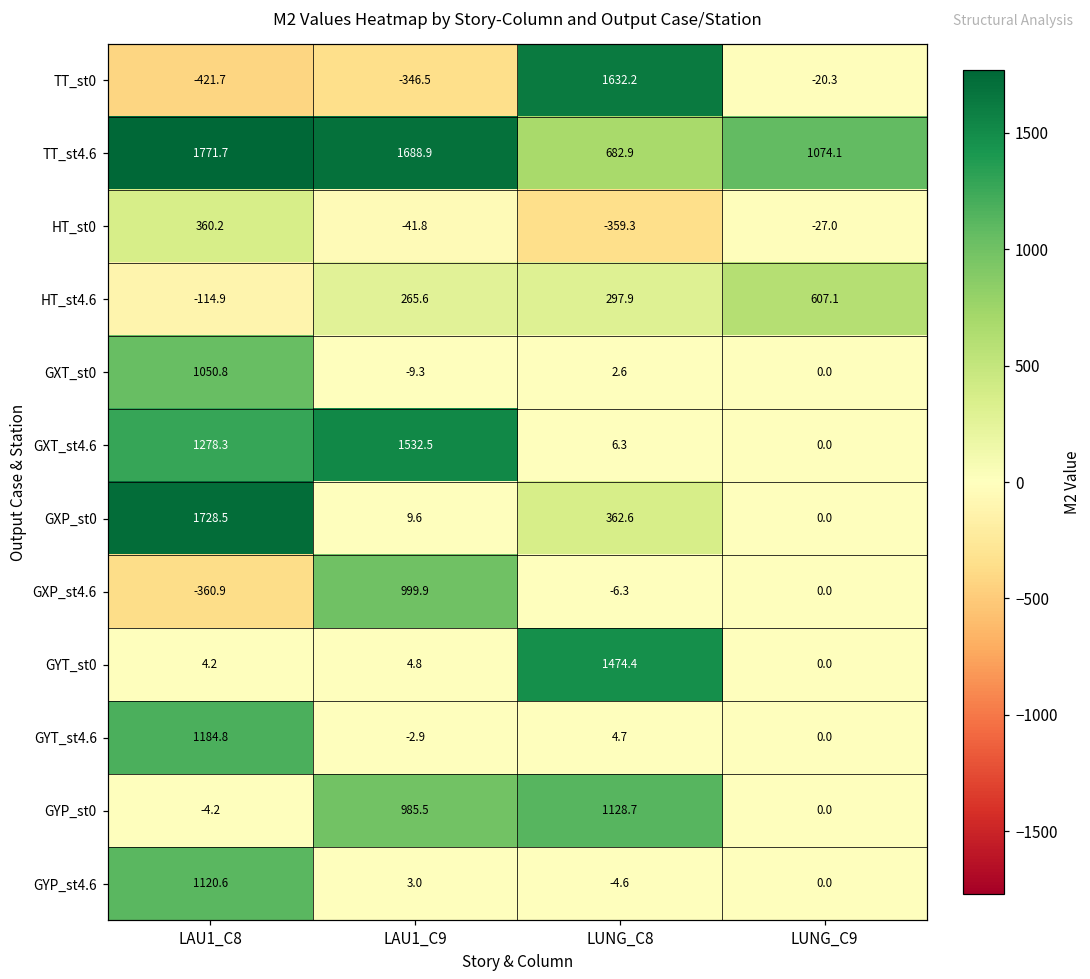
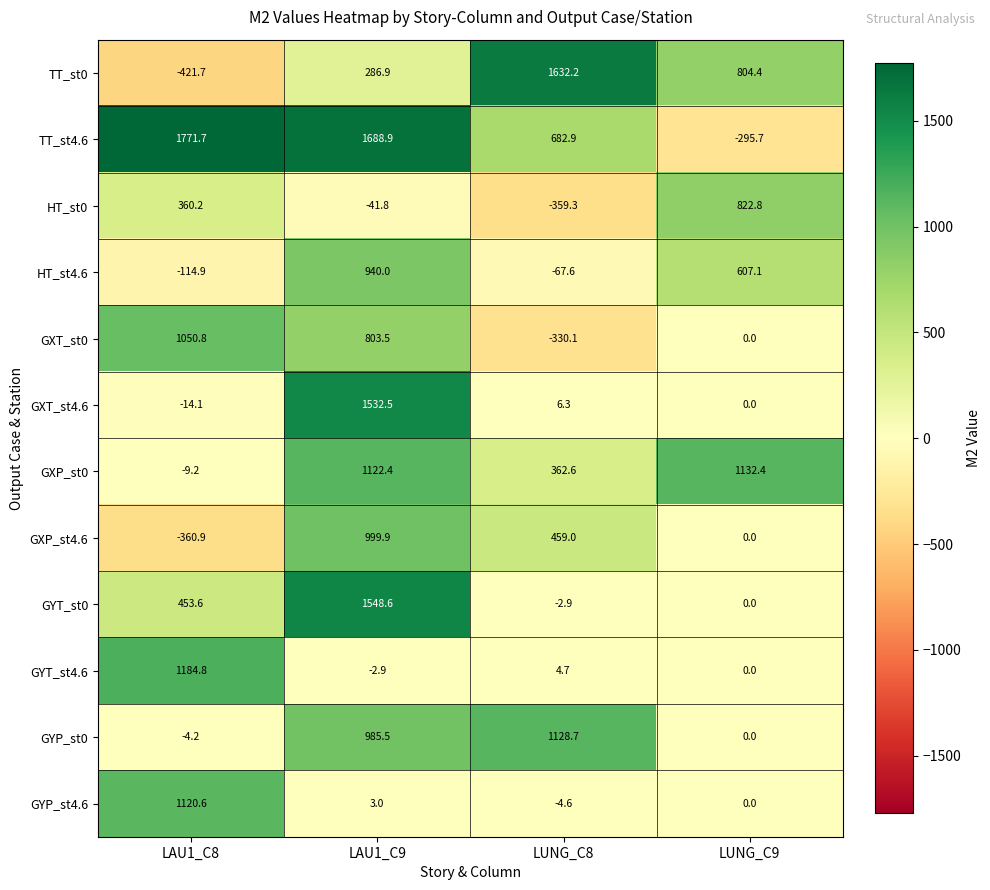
TT_st0, LAU1_C9: -346.5 -> 286.9
TT_st0, LUNG_C9: -20.3 -> 804.4
TT_st4.6, LUNG_C9: 1074.1 -> -295.7
HT_st0, LUNG_C9: -27.0 -> 822.8
HT_st4.6, LAU1_C9: 265.6 -> 940.0
HT_st4.6, LUNG_C8: 297.9 -> -67.6
GXT_st0, LAU1_C9: -9.3 -> 803.5
GXT_st0, LUNG_C8: 2.6 -> -330.1
GXT_st4.6, LAU1_C8: 1278.3 -> -14.1
GXP_st0, LAU1_C8: 1728.5 -> -9.2
GXP_st0, LAU1_C9: 9.6 -> 1122.4
GXP_st0, LUNG_C9: 0.0 -> 1132.4
GXP_st4.6, LUNG_C8: -6.3 -> 459.0
GYT_st0, LAU1_C8: 4.2 -> 453.6
GYT_st0, LAU1_C9: 4.8 -> 1548.6
GYT_st0, LUNG_C8: 1474.4 -> -2.9
